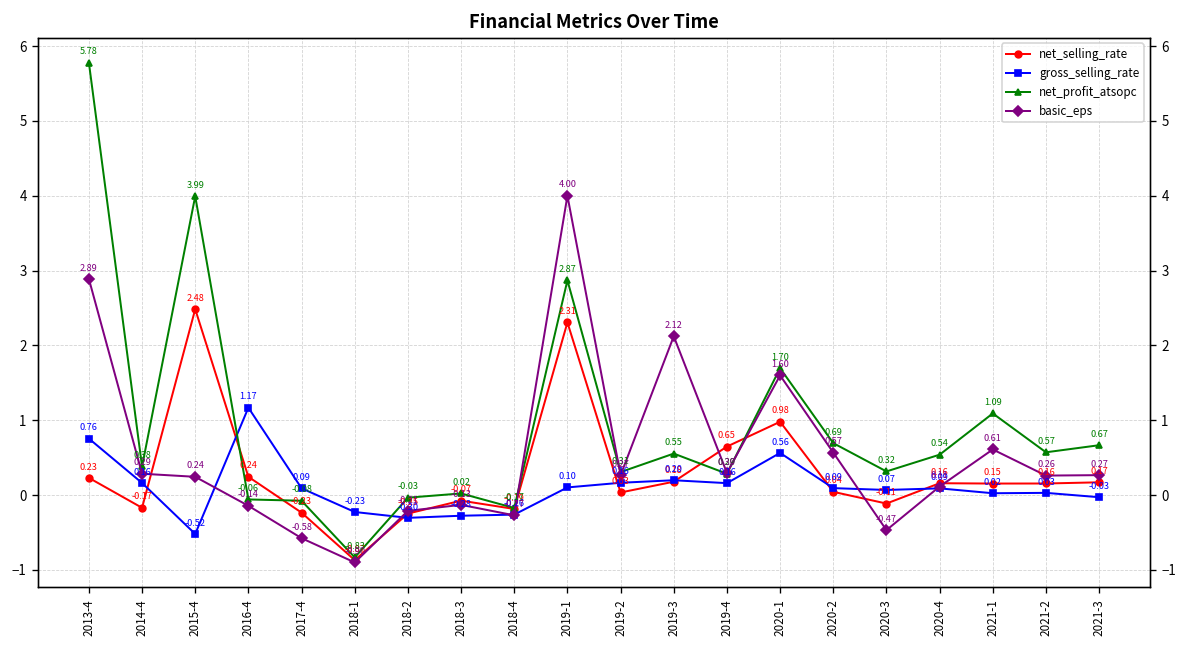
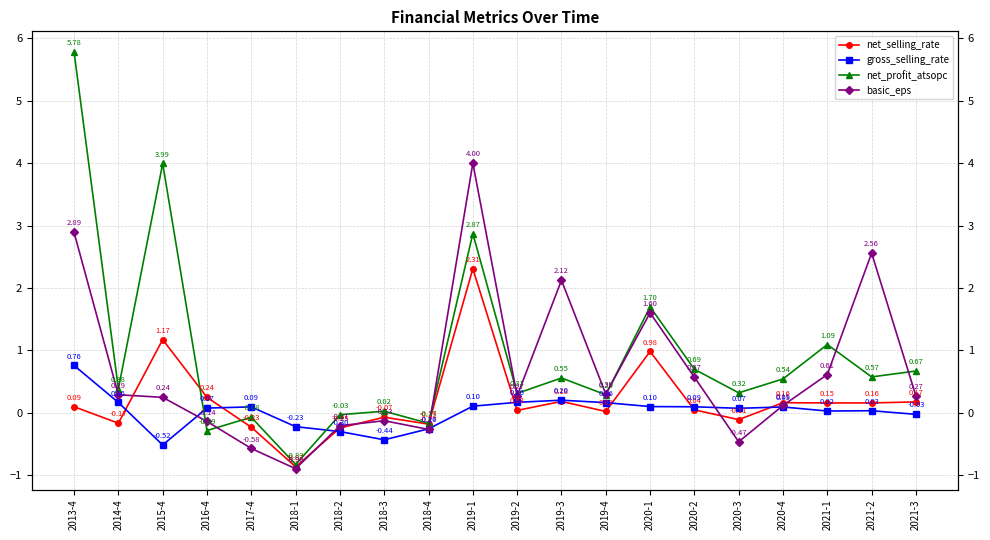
net_selling_rate, 2013-4: 0.23 -> 0.09
net_selling_rate, 2015-4: 2.48 -> 1.17
gross_selling_rate, 2016-4: 1.17 -> 0.07
net_profit_atsopc, 2016-4: -0.06 -> -0.29
gross_selling_rate, 2018-3: -0.28 -> -0.44
net_selling_rate, 2019-4: 0.65 -> 0.02
gross_selling_rate, 2020-1: 0.56 -> 0.10
basic_eps, 2021-2: 0.26 -> 2.56
